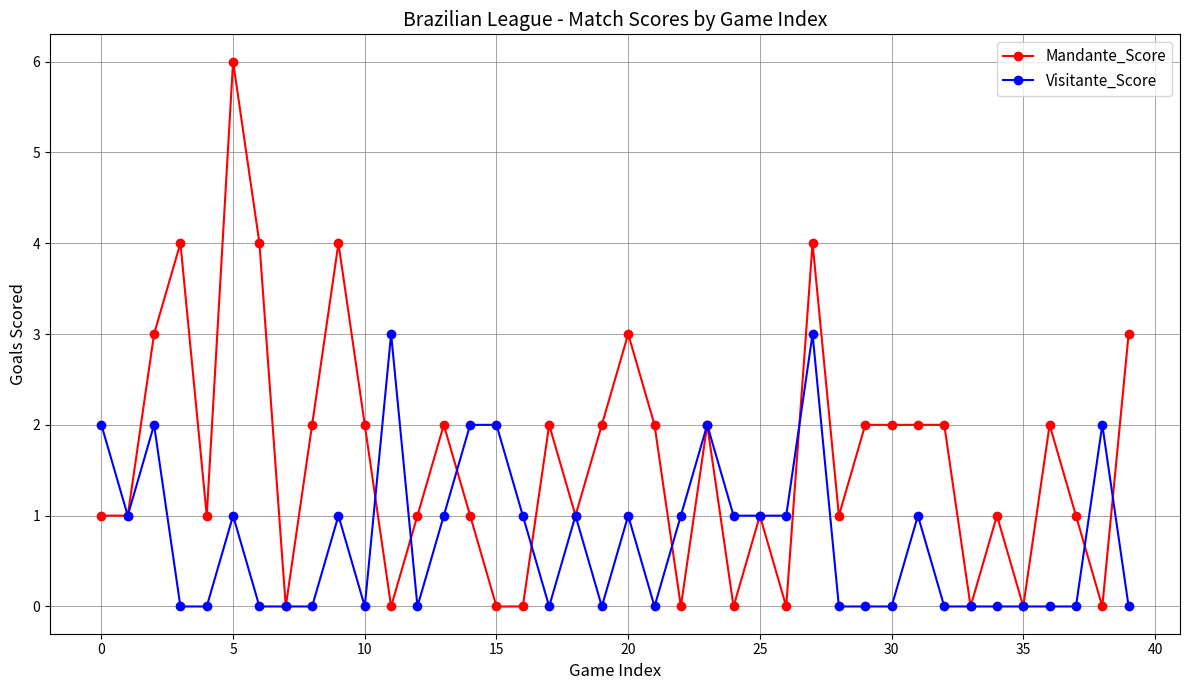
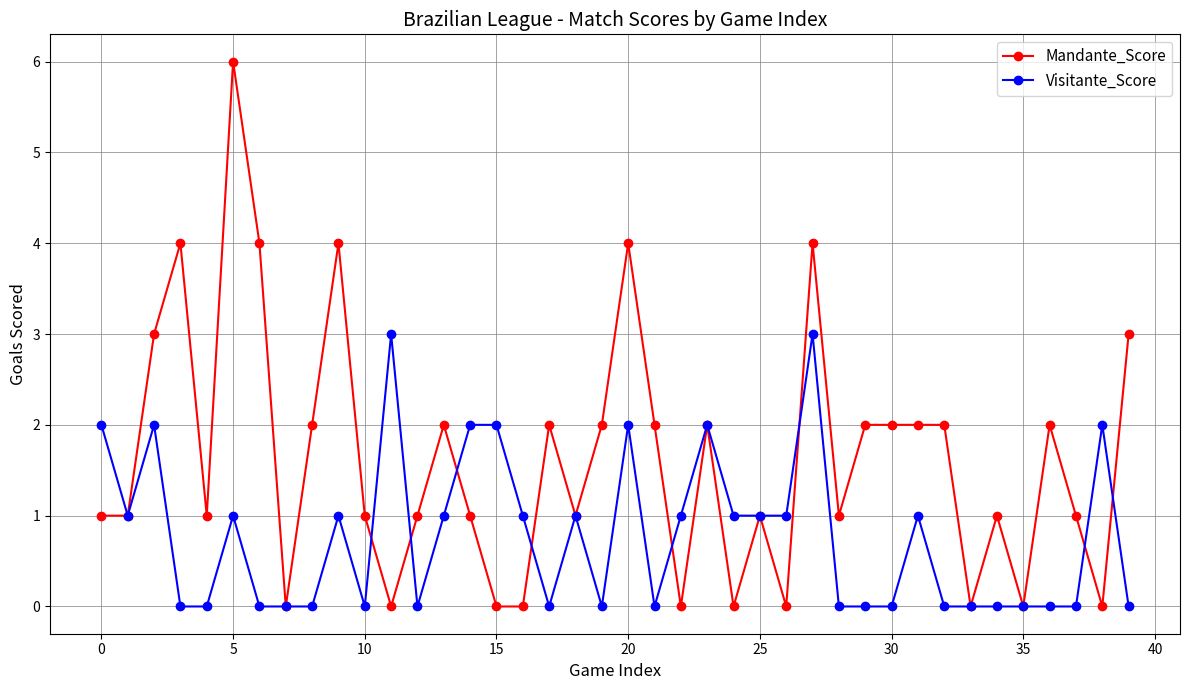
Mandante_Score, 10: 2 -> 1
Mandante_Score, 20: 3 -> 4
Visitante_Score, 20: 1 -> 2
